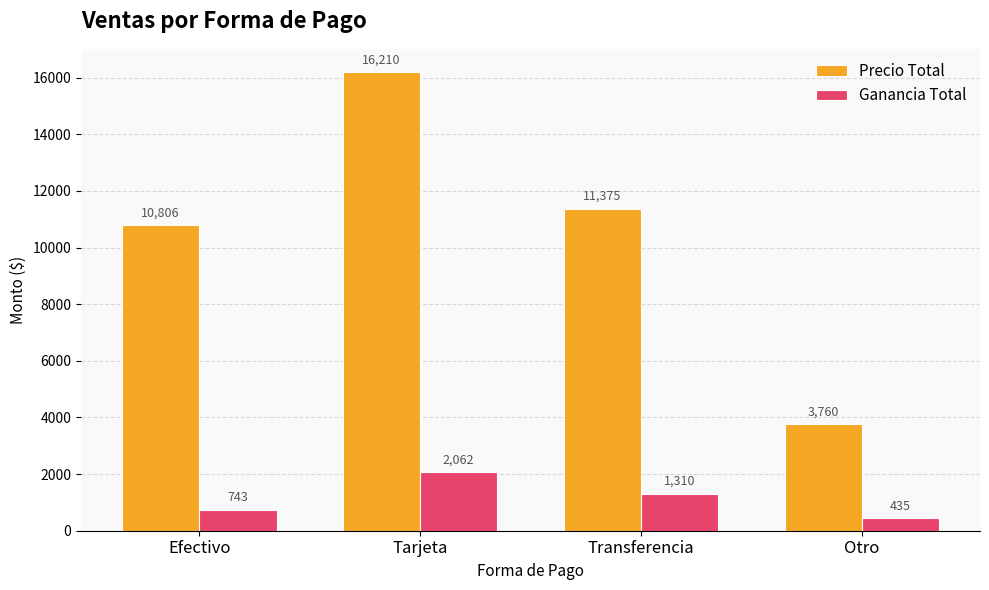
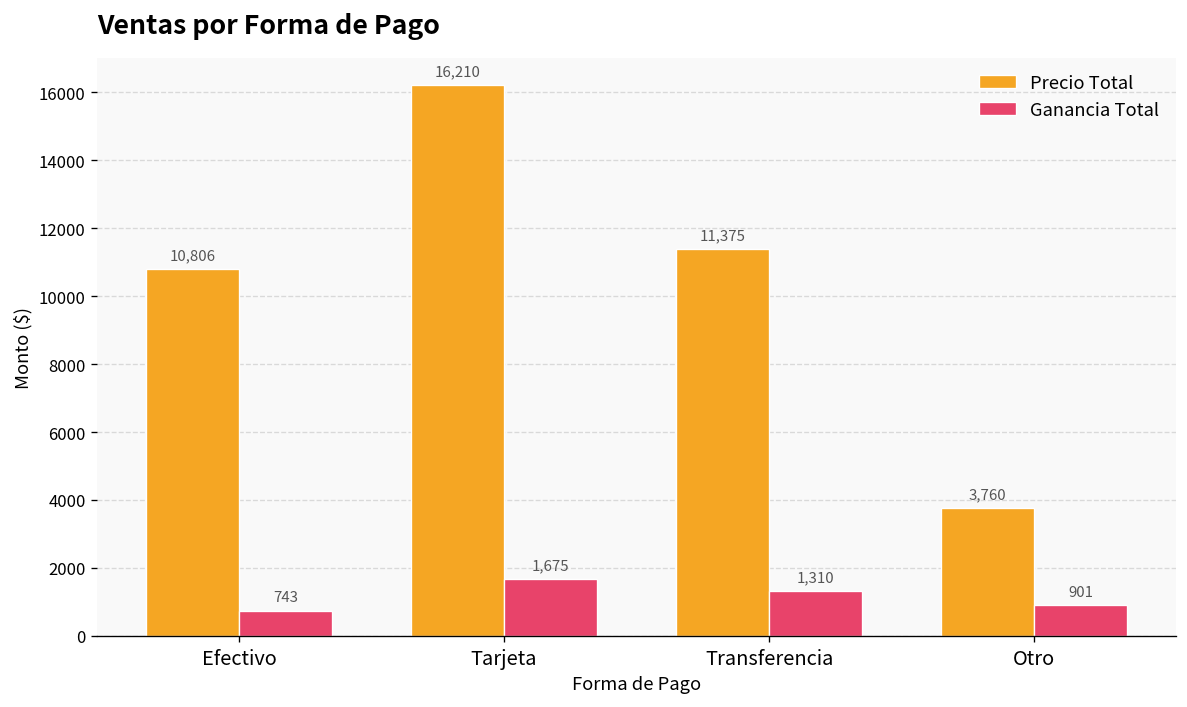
Ganancia Total, Tarjeta: 2,062 -> 1,675
Ganancia Total, Otro: 435 -> 901
